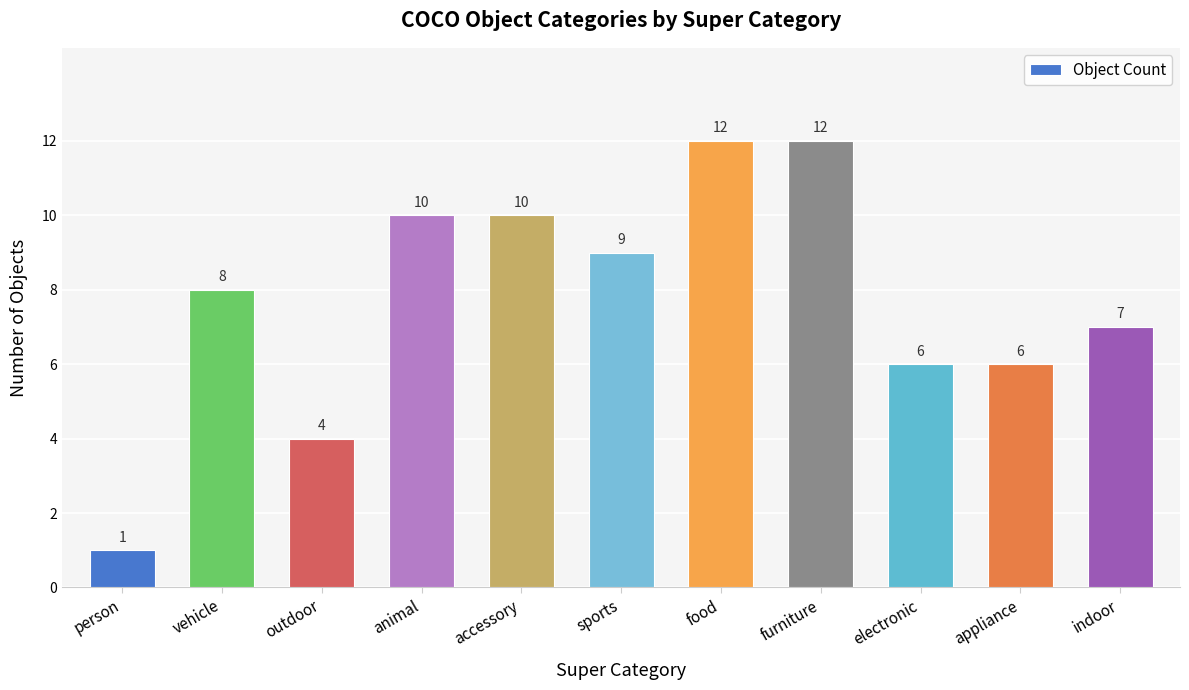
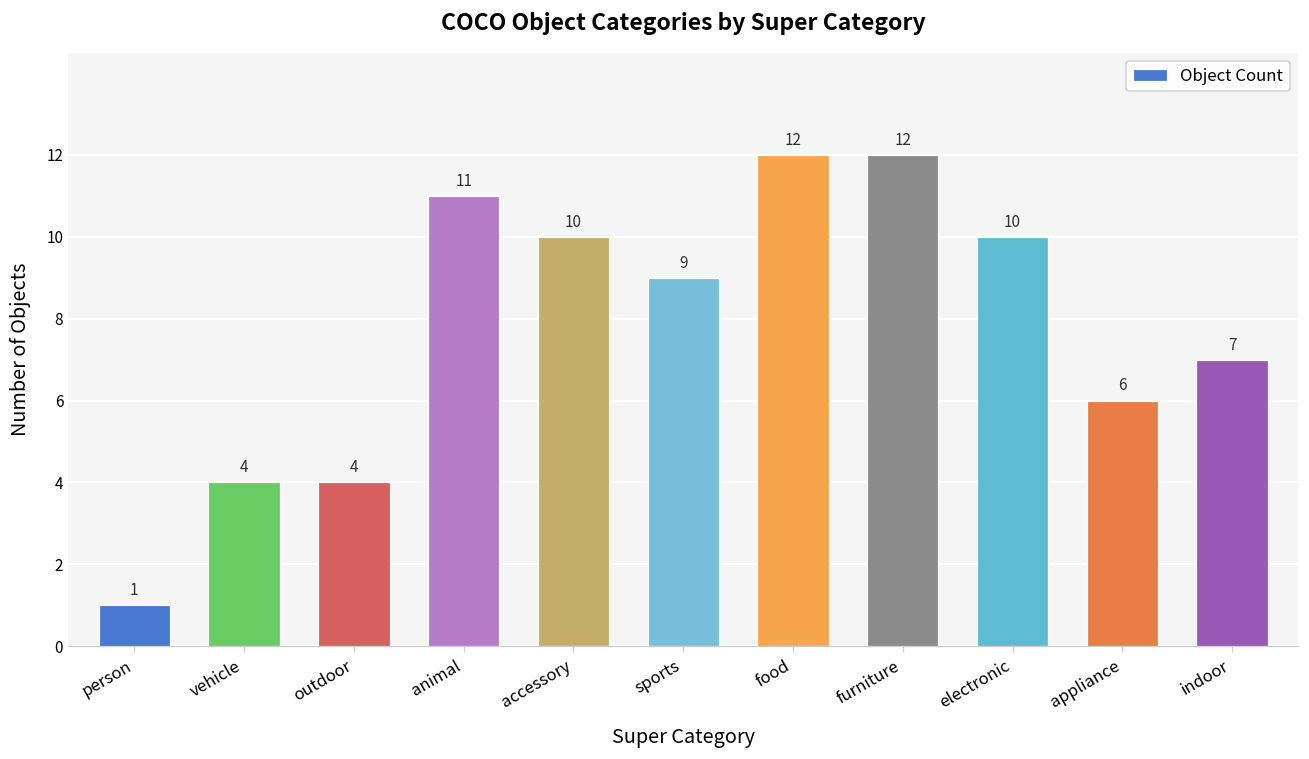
vehicle: 8 -> 4
animal: 10 -> 11
electronic: 6 -> 10
